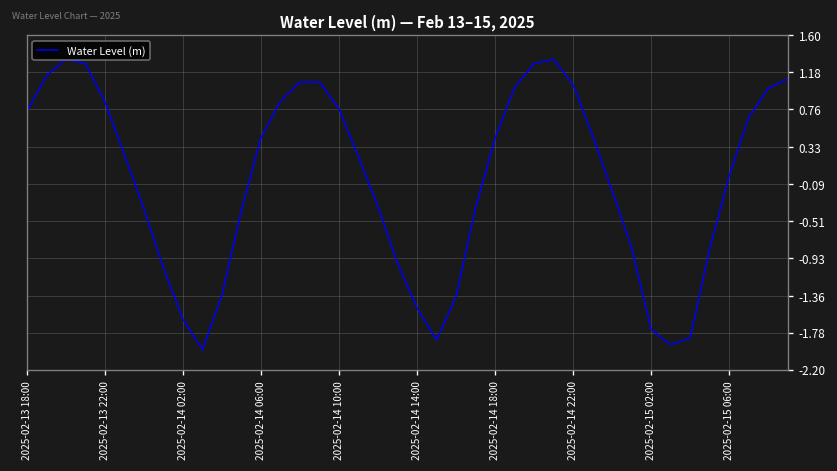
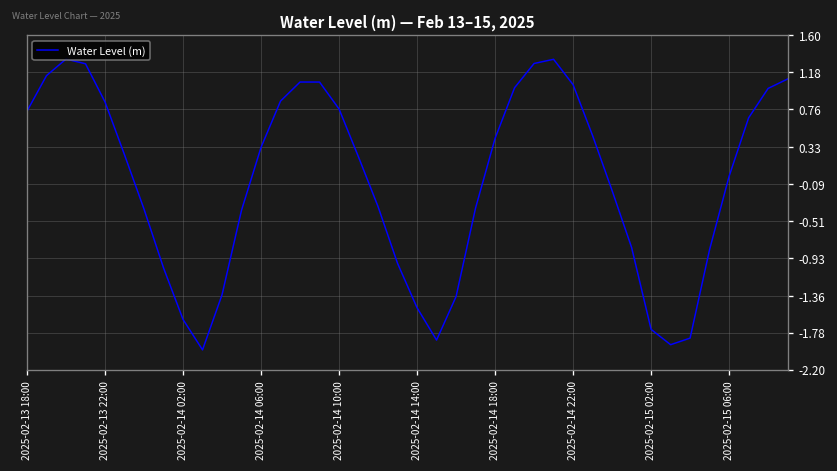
2025-02-14 06:00: 0.4 -> 0.3
